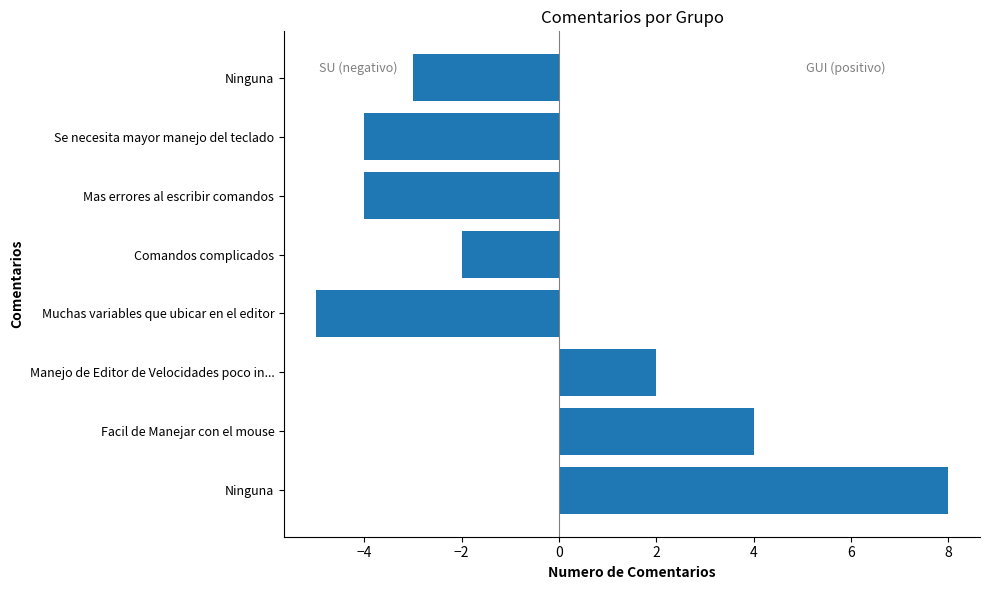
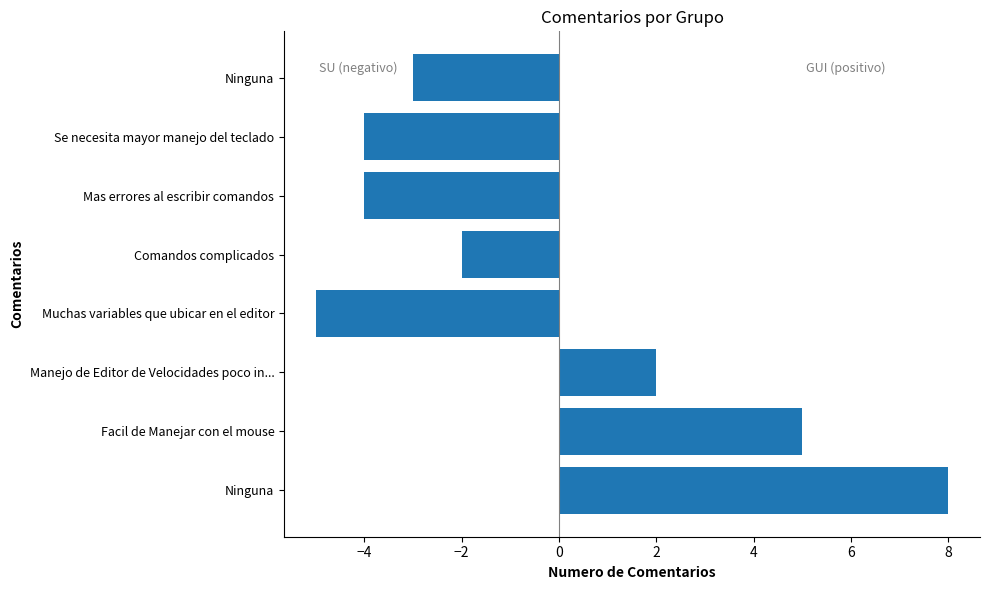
Facil de Manejar con el mouse: 4 -> 5
